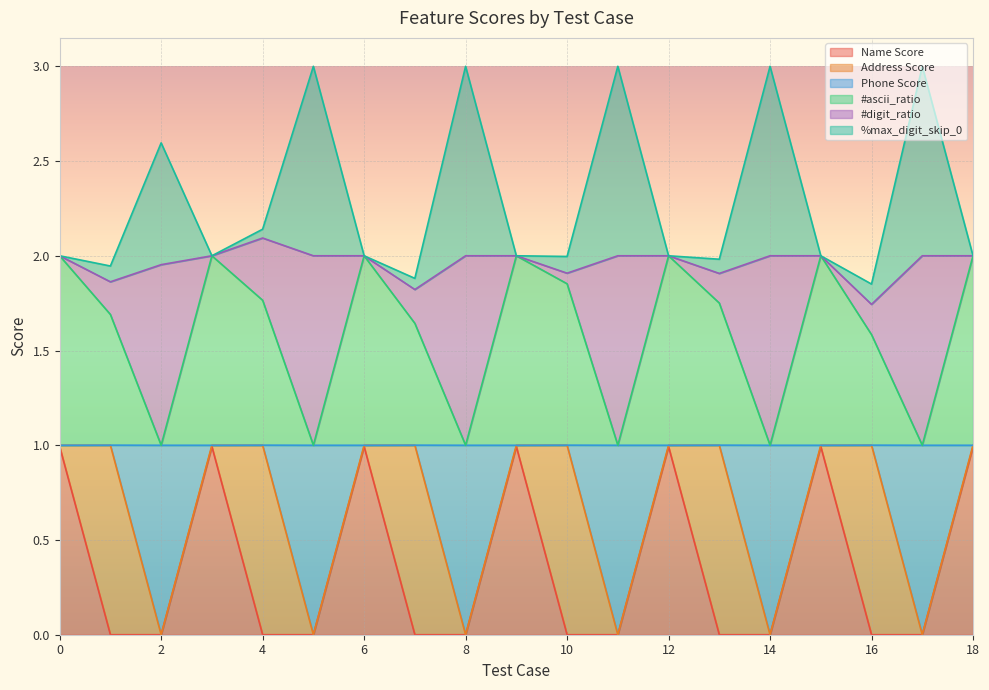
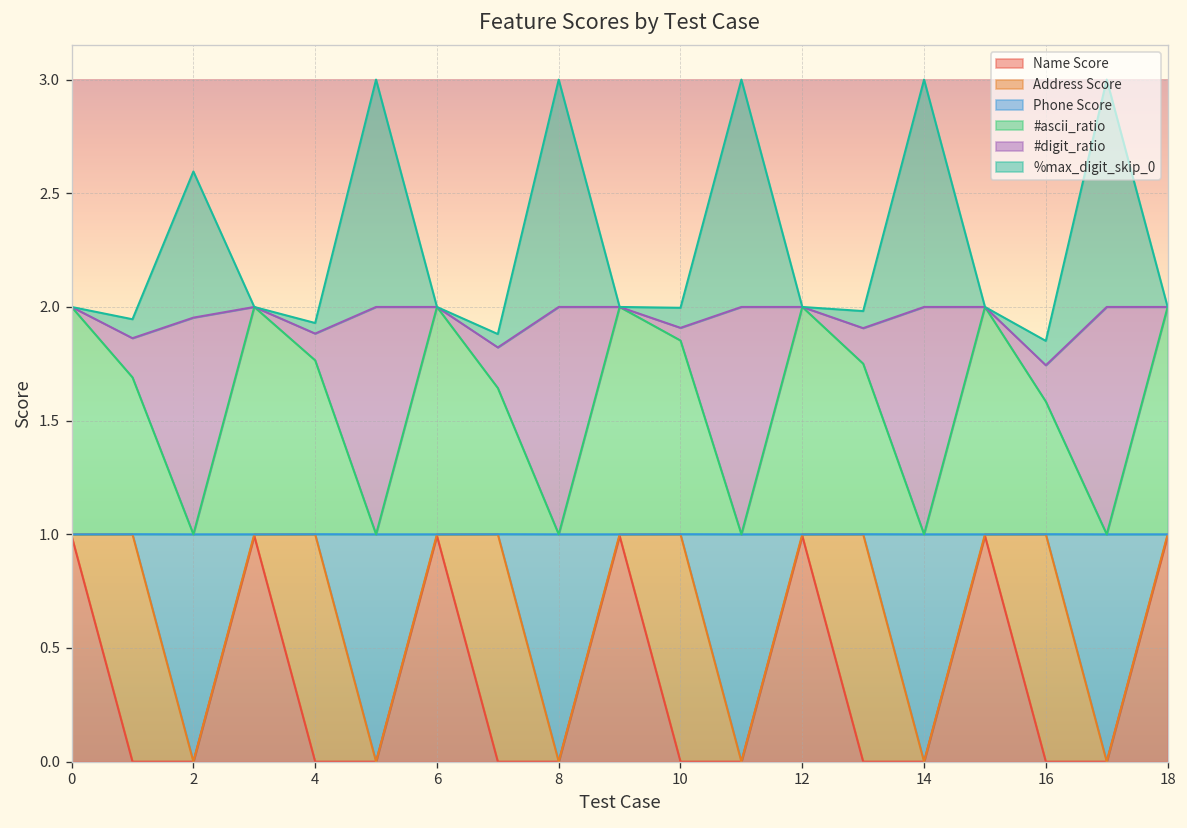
#digit_ratio, 4: 0.33 -> 0.12
